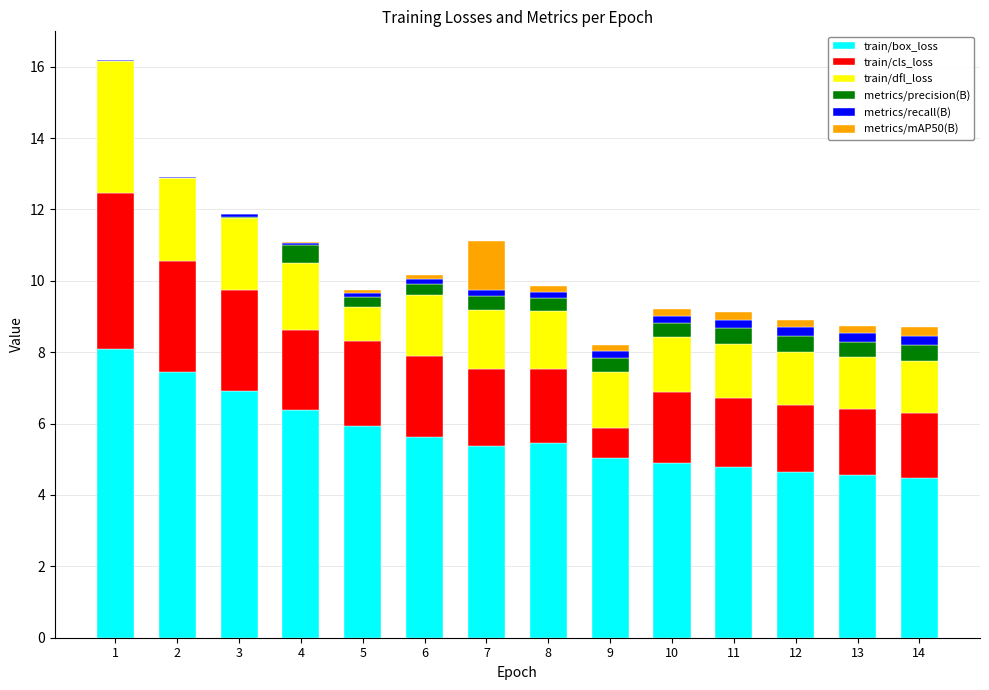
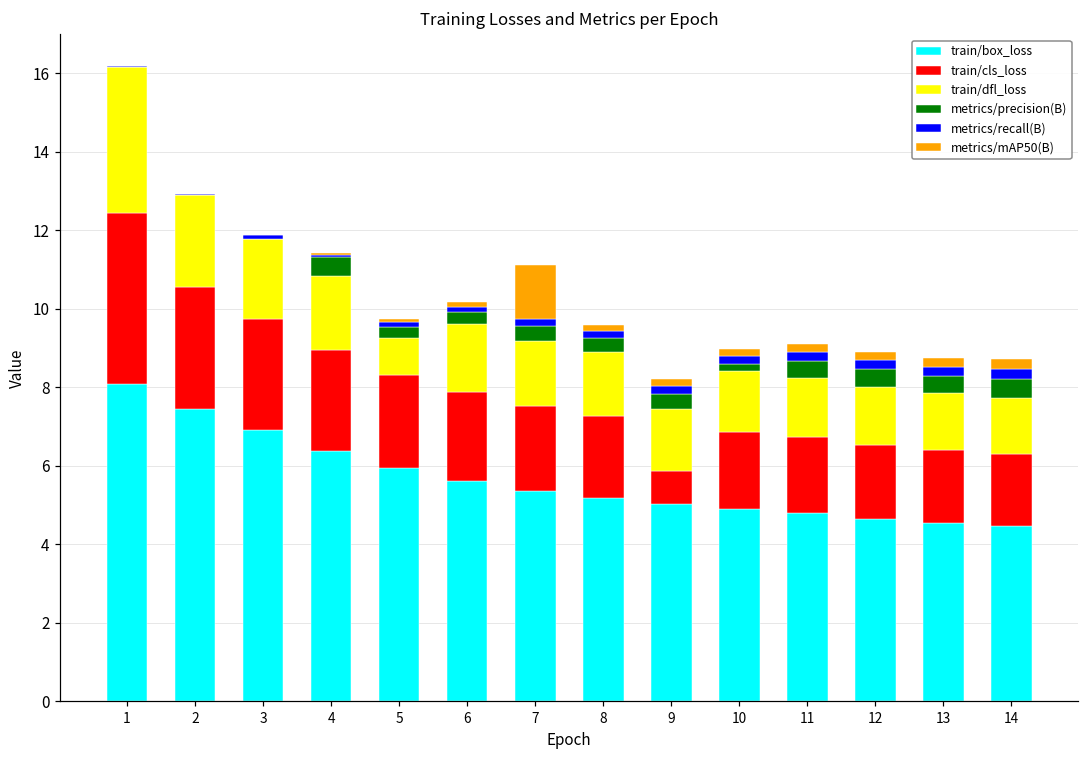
train/cls_loss, 4: 2.2 -> 2.6
train/box_loss, 8: 5.4 -> 5.2
metrics/precision(B), 10: 0.4 -> 0.2
